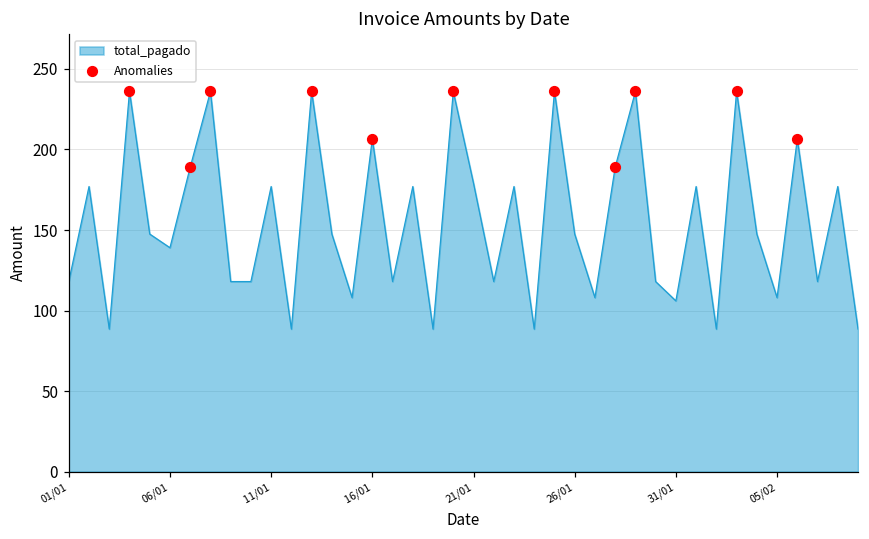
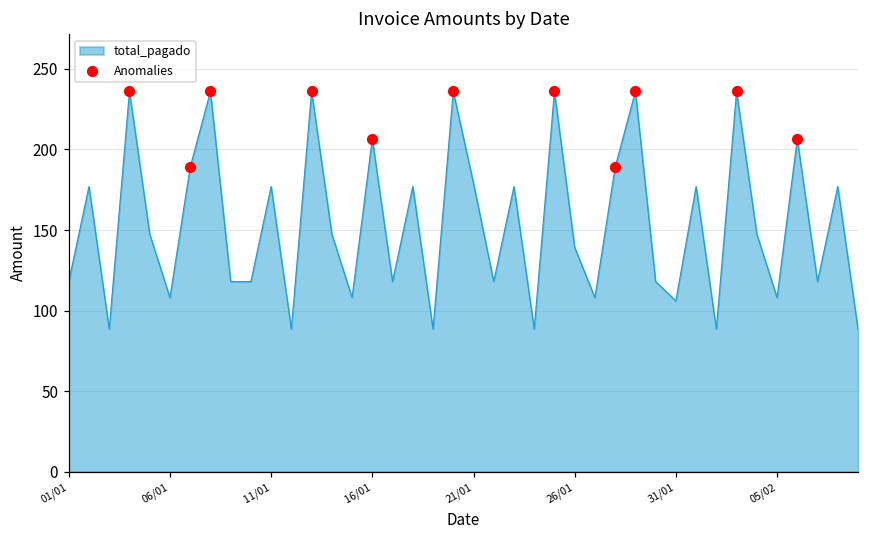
total_pagado, 06/01: 139 -> 108
total_pagado, 26/01: 148 -> 139
